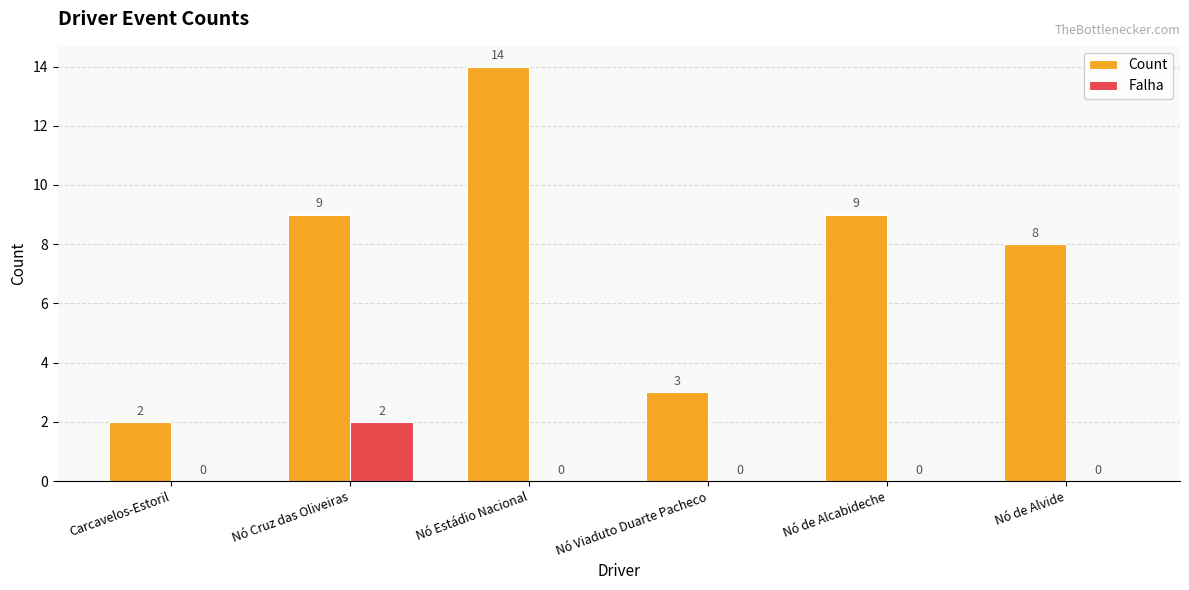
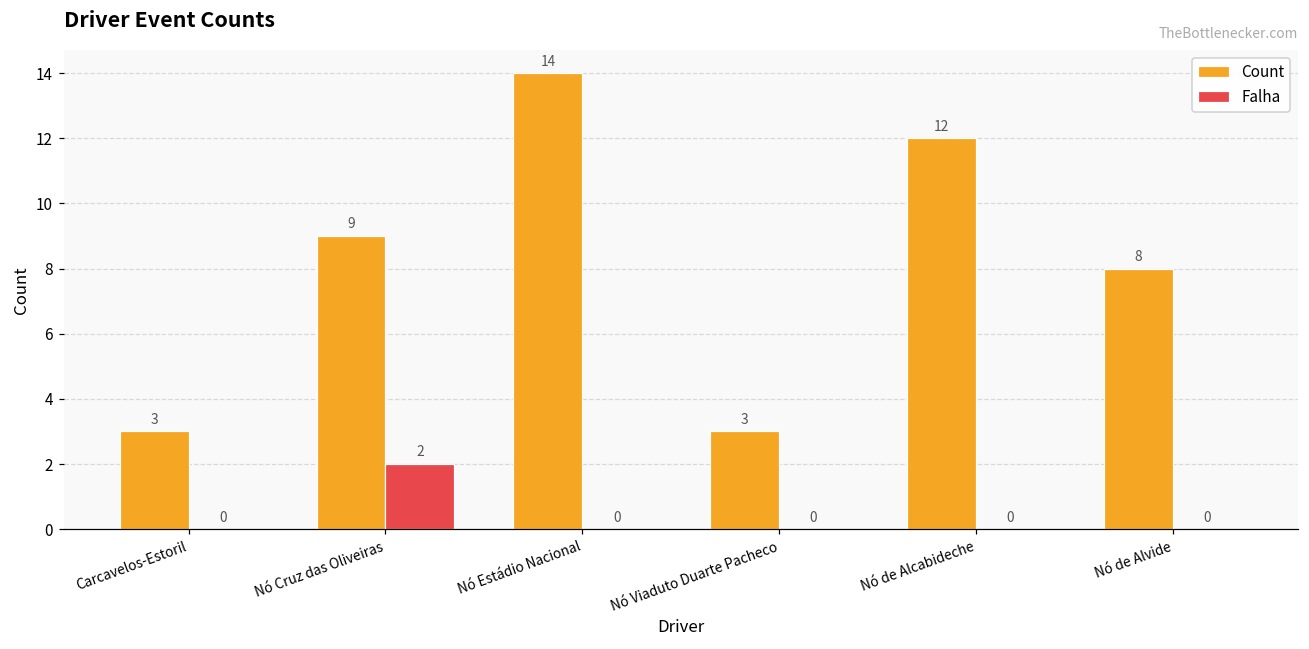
Count, Carcavelos-Estoril: 2 -> 3
Count, Nó de Alcabideche: 9 -> 12
